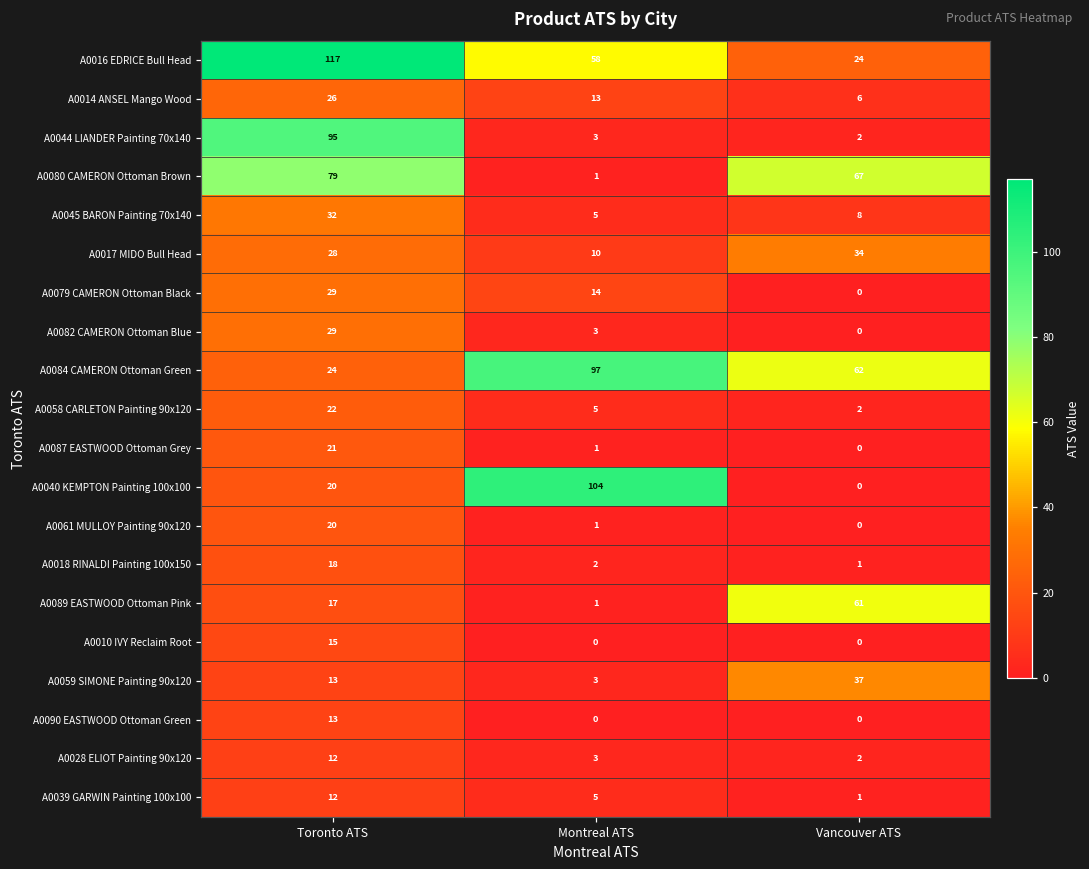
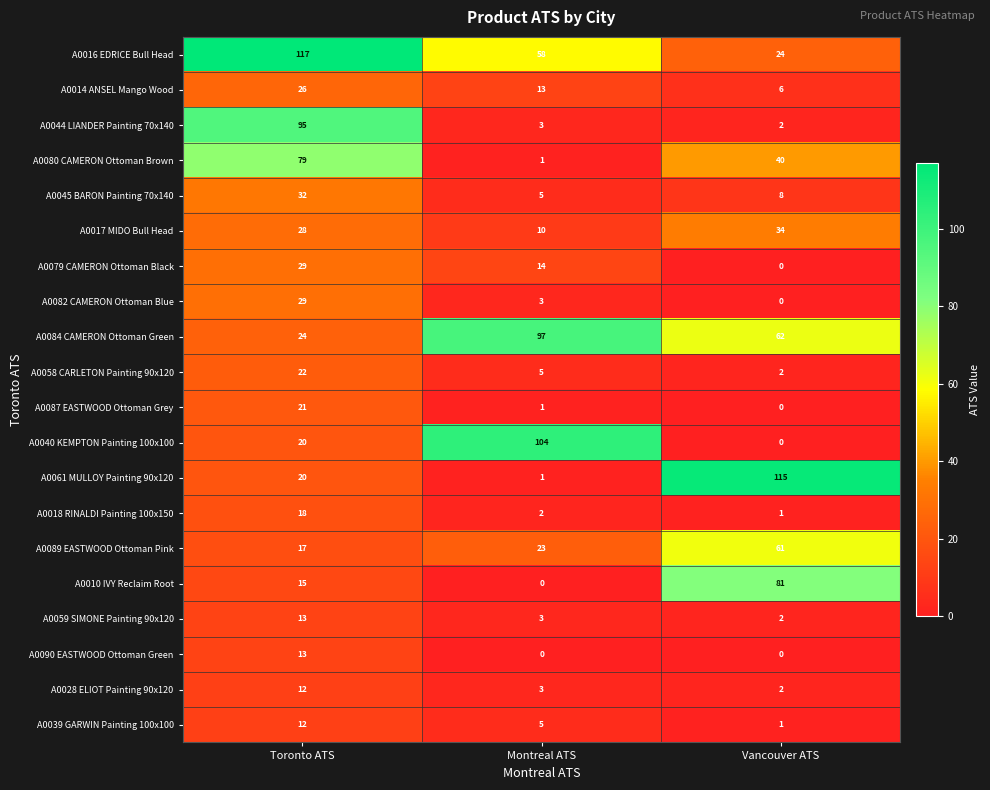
A0080 CAMERON Ottoman Brown, Vancouver ATS: 67 -> 40
A0061 MULLOY Painting 90x120, Vancouver ATS: 0 -> 115
A0089 EASTWOOD Ottoman Pink, Montreal ATS: 1 -> 23
A0010 IVY Reclaim Root, Vancouver ATS: 0 -> 81
A0059 SIMONE Painting 90x120, Vancouver ATS: 37 -> 2
